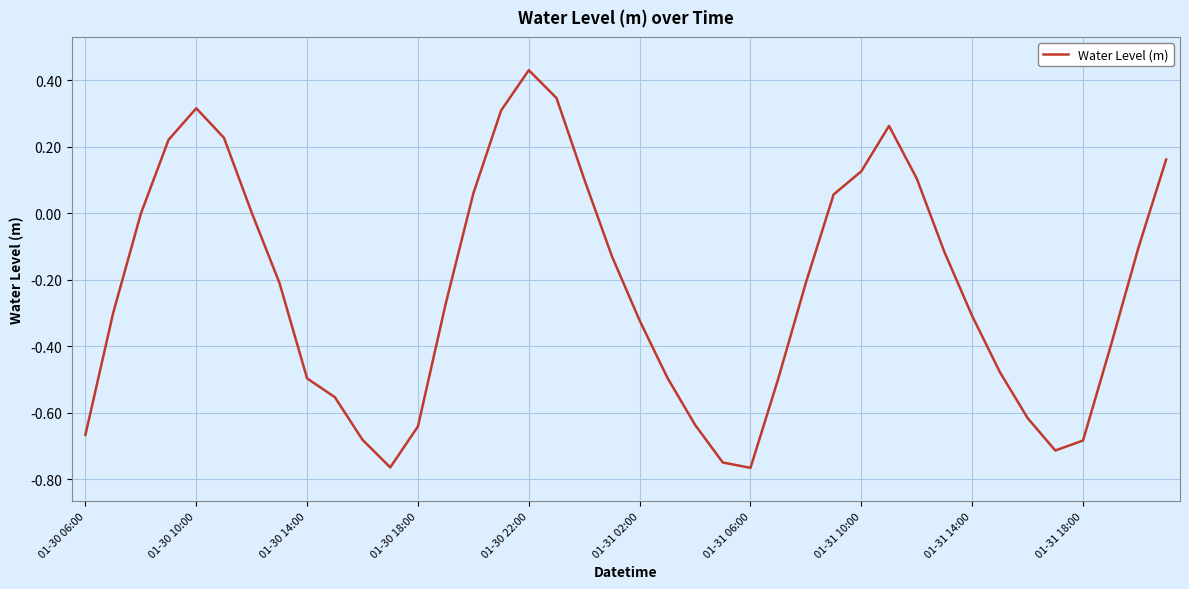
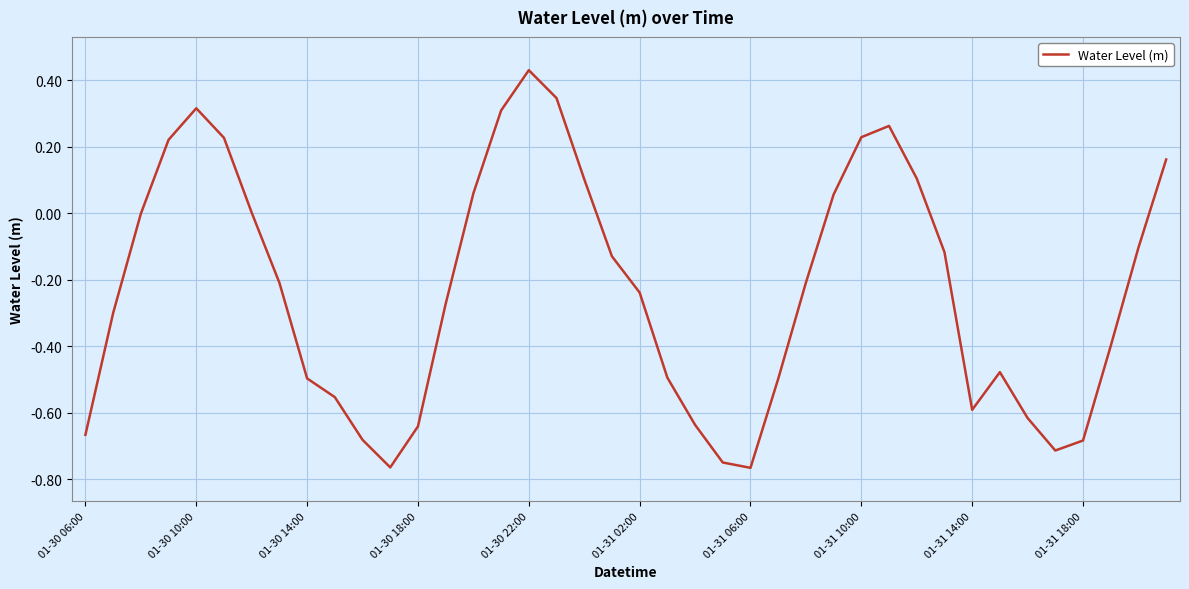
01-31 02:00: -0.32 -> -0.24
01-31 10:00: 0.13 -> 0.23
01-31 14:00: -0.31 -> -0.59
